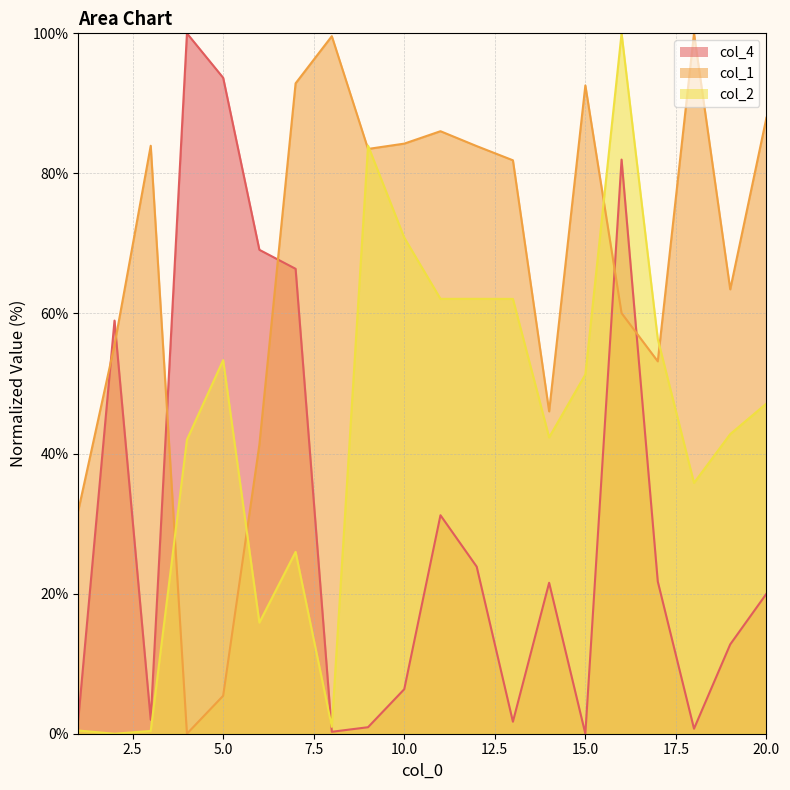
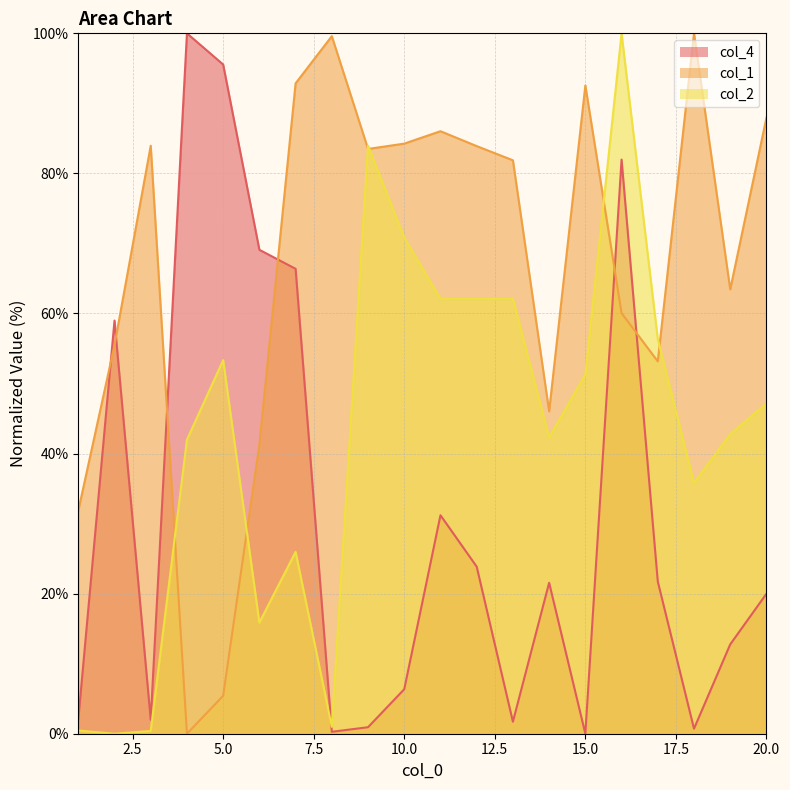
col_4, 5.0: 94% -> 96%
